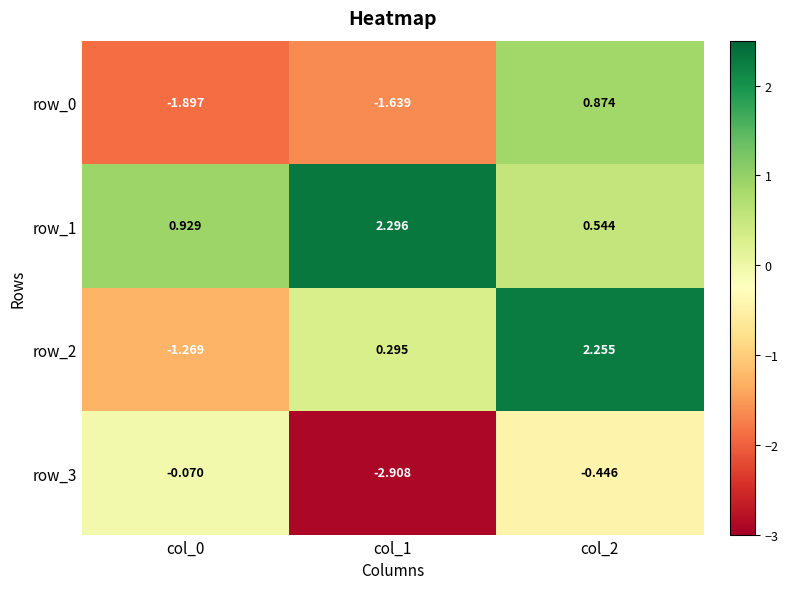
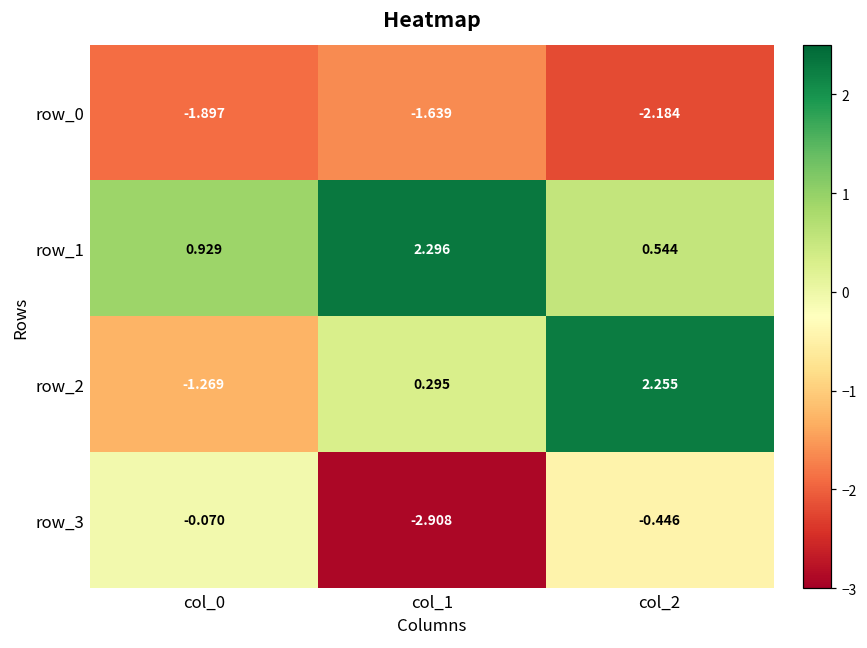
row_0, col_2: 0.874 -> -2.184
